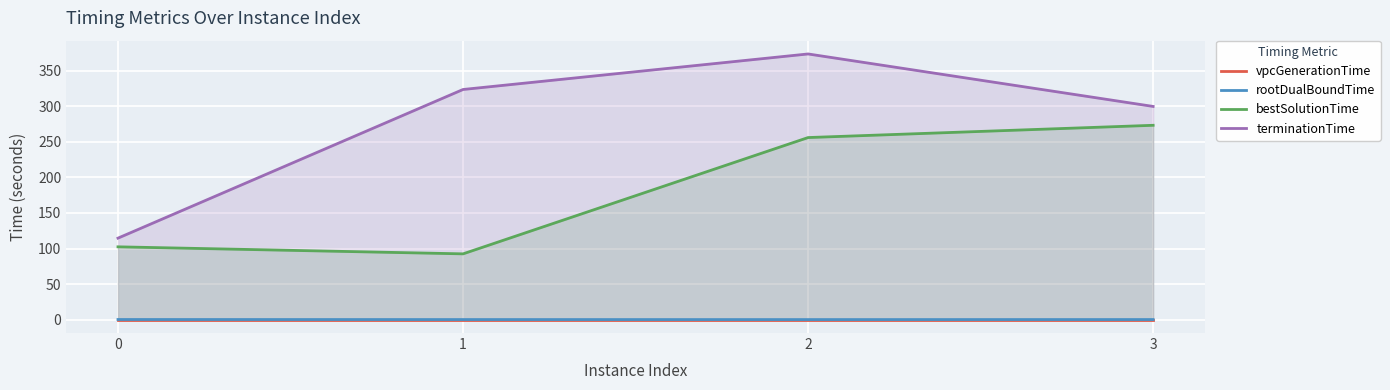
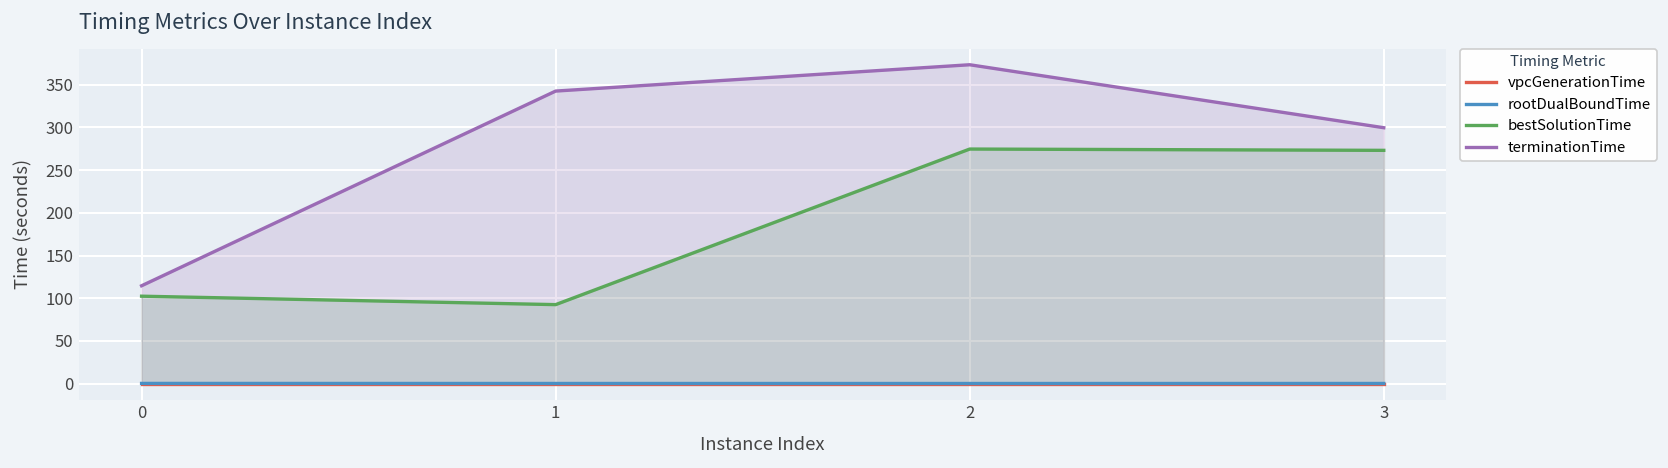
terminationTime, 1: 320 -> 340
bestSolutionTime, 2: 260 -> 270
